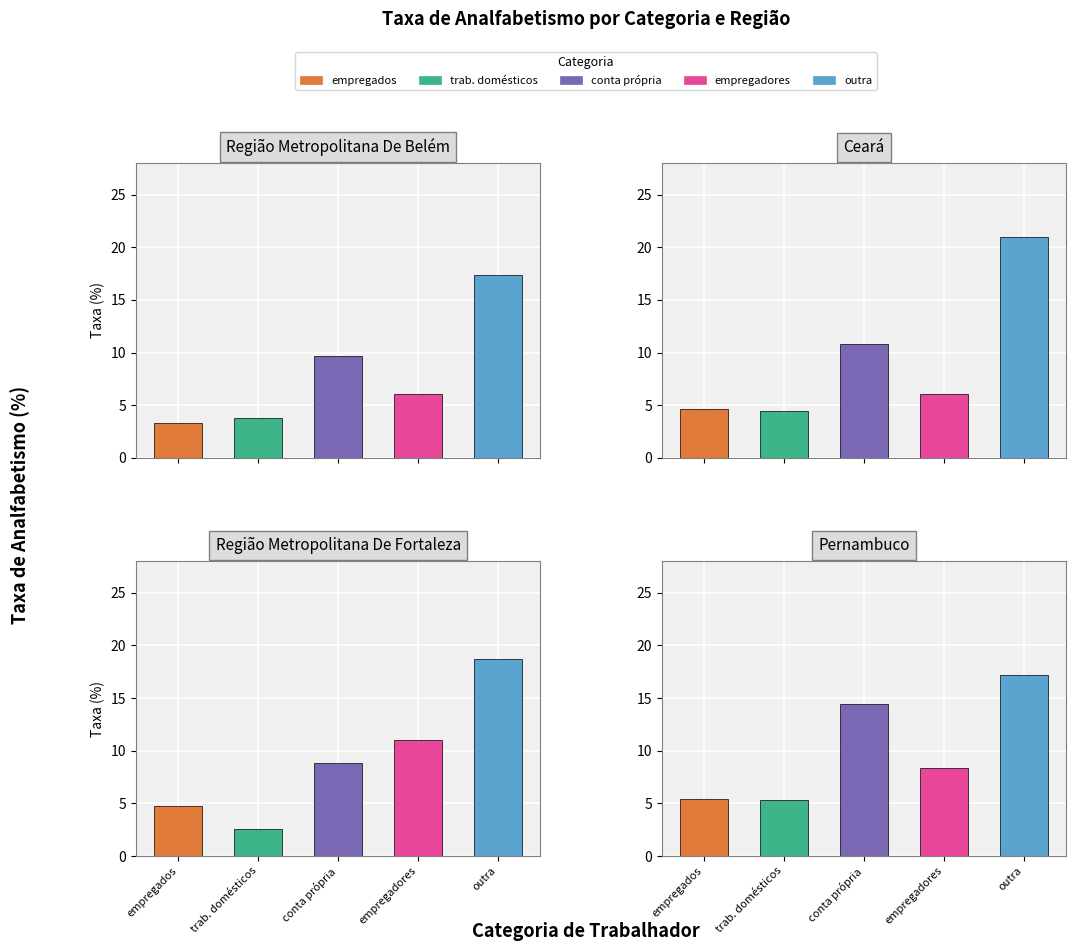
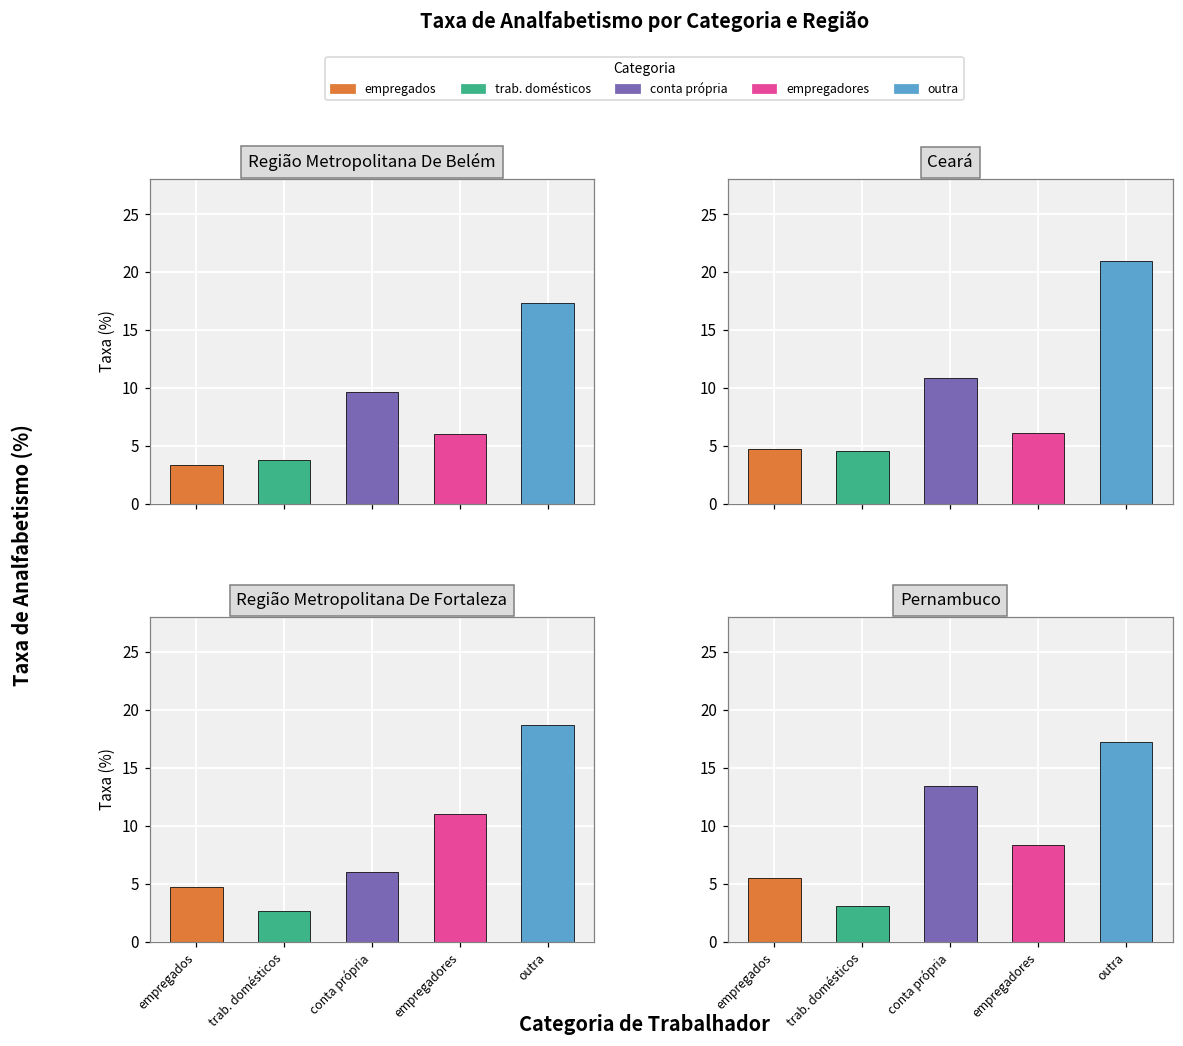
Região Metropolitana De Fortaleza, conta própria: 8.9 -> 6.0
Pernambuco, trab. domésticos: 5.3 -> 3.0
Pernambuco, conta própria: 14.4 -> 13.4
